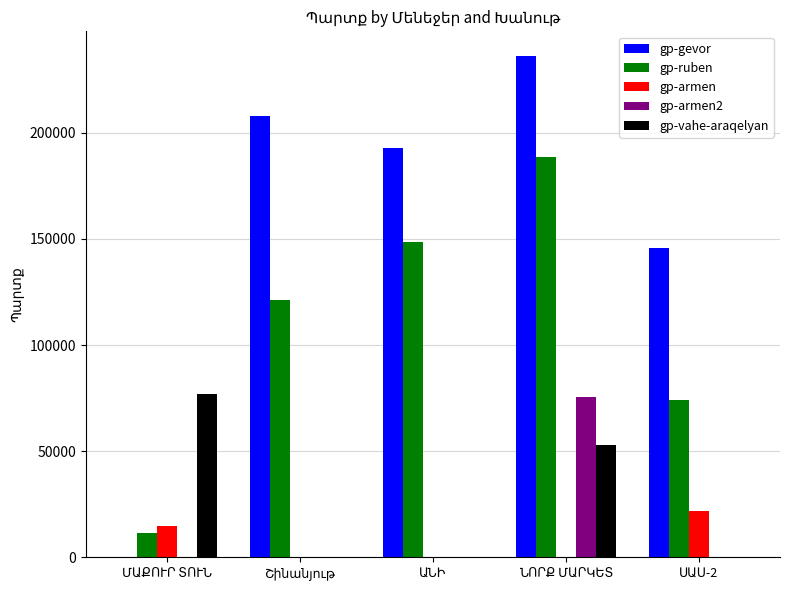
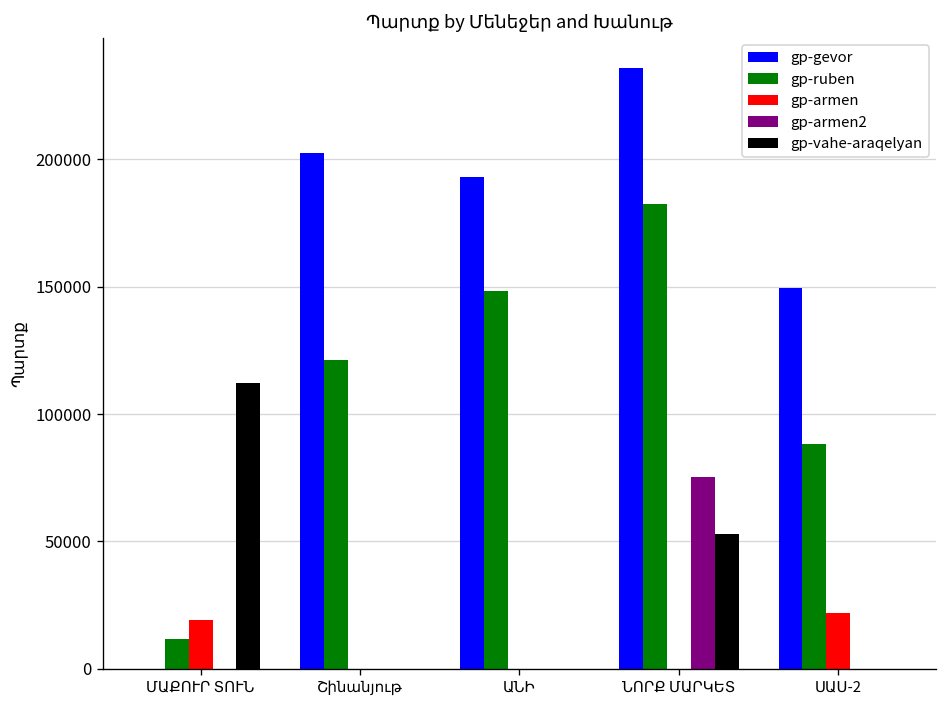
gp-armen, ՄԱՔՈՒՐ ՏՈՒՆ: 15000 -> 19000
gp-vahe-araqelyan, ՄԱՔՈՒՐ ՏՈՒՆ: 77000 -> 112000
gp-gevor, Շինանյութ: 208000 -> 203000
gp-ruben, ՆՈՐՔ ՄԱՐԿԵՏ: 189000 -> 182000
gp-gevor, ՍԱՍ-2: 146000 -> 149000
gp-ruben, ՍԱՍ-2: 74000 -> 88000
